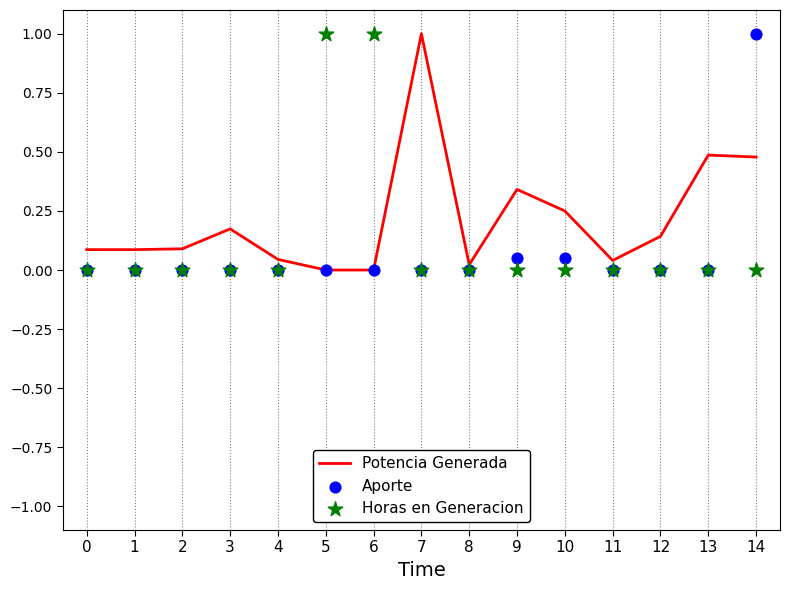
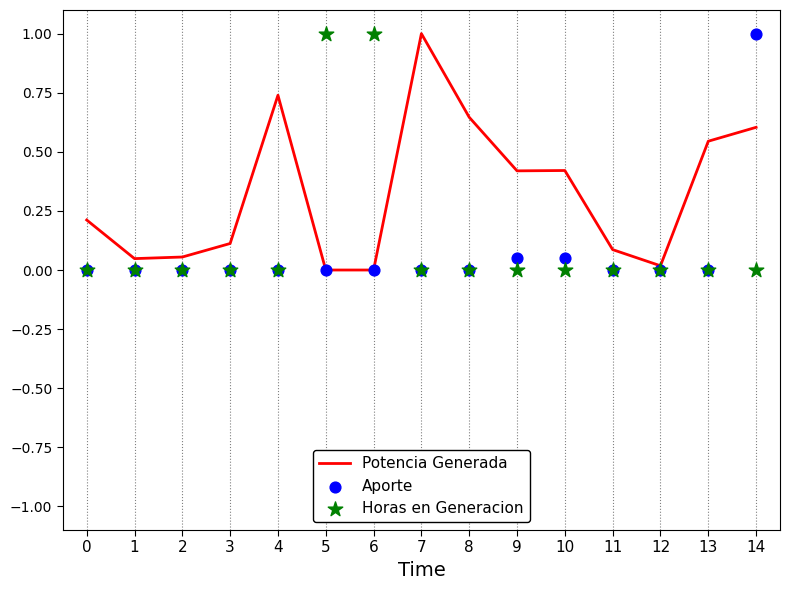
Potencia Generada, 0: 0.09 -> 0.21
Potencia Generada, 1: 0.09 -> 0.05
Potencia Generada, 2: 0.09 -> 0.05
Potencia Generada, 3: 0.17 -> 0.11
Potencia Generada, 4: 0.04 -> 0.74
Potencia Generada, 8: 0.02 -> 0.65
Potencia Generada, 9: 0.34 -> 0.42
Potencia Generada, 10: 0.25 -> 0.42
Potencia Generada, 11: 0.04 -> 0.09
Potencia Generada, 12: 0.14 -> 0.02
Potencia Generada, 13: 0.49 -> 0.54
Potencia Generada, 14: 0.48 -> 0.60
